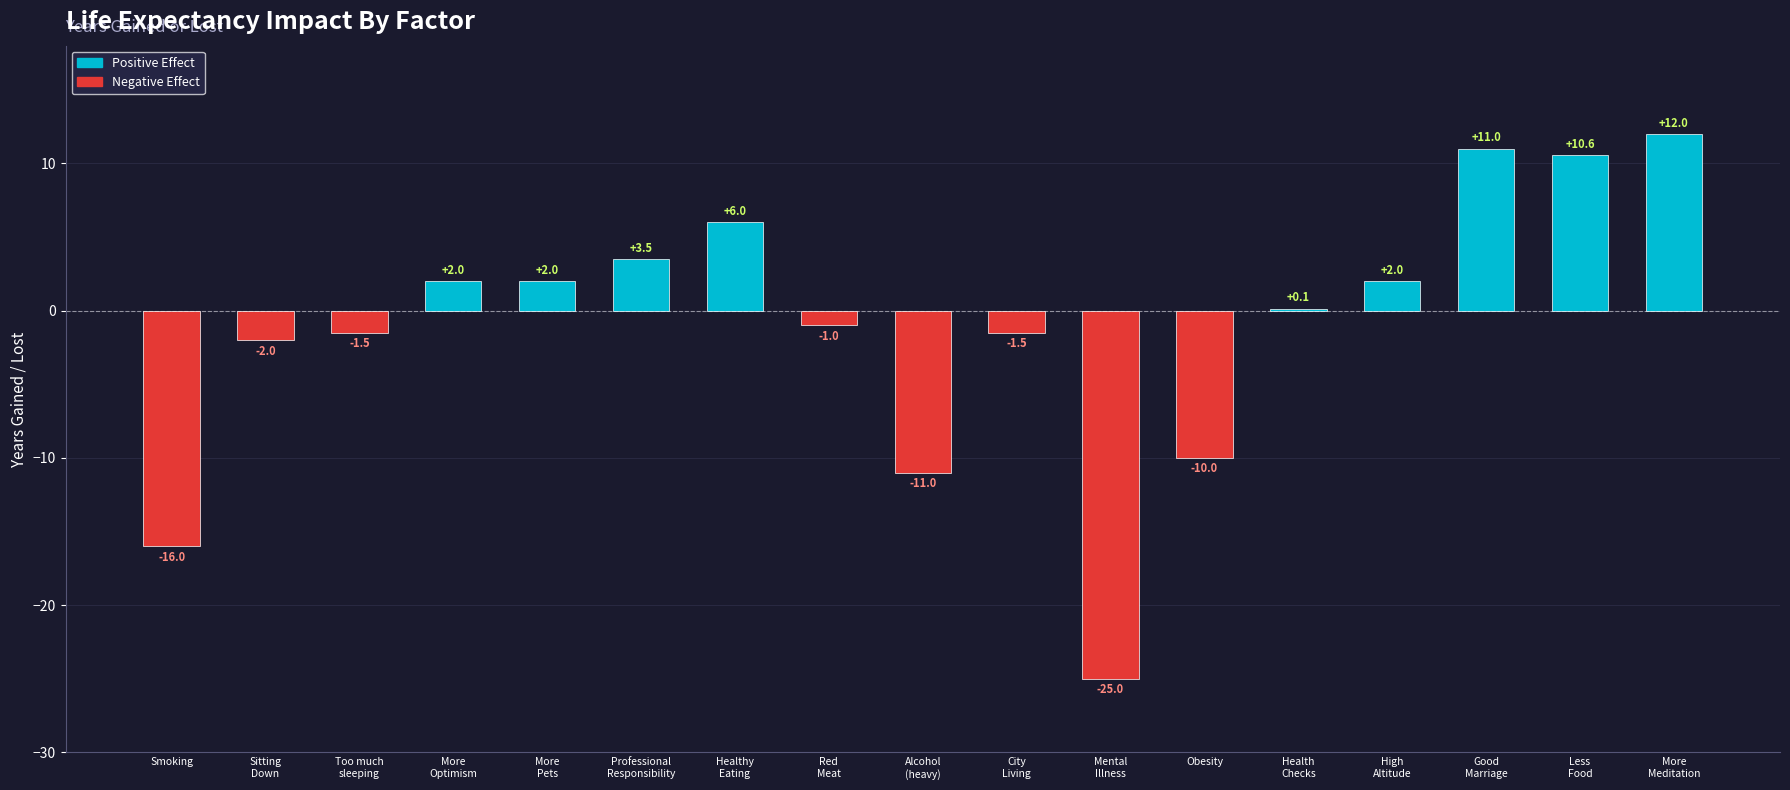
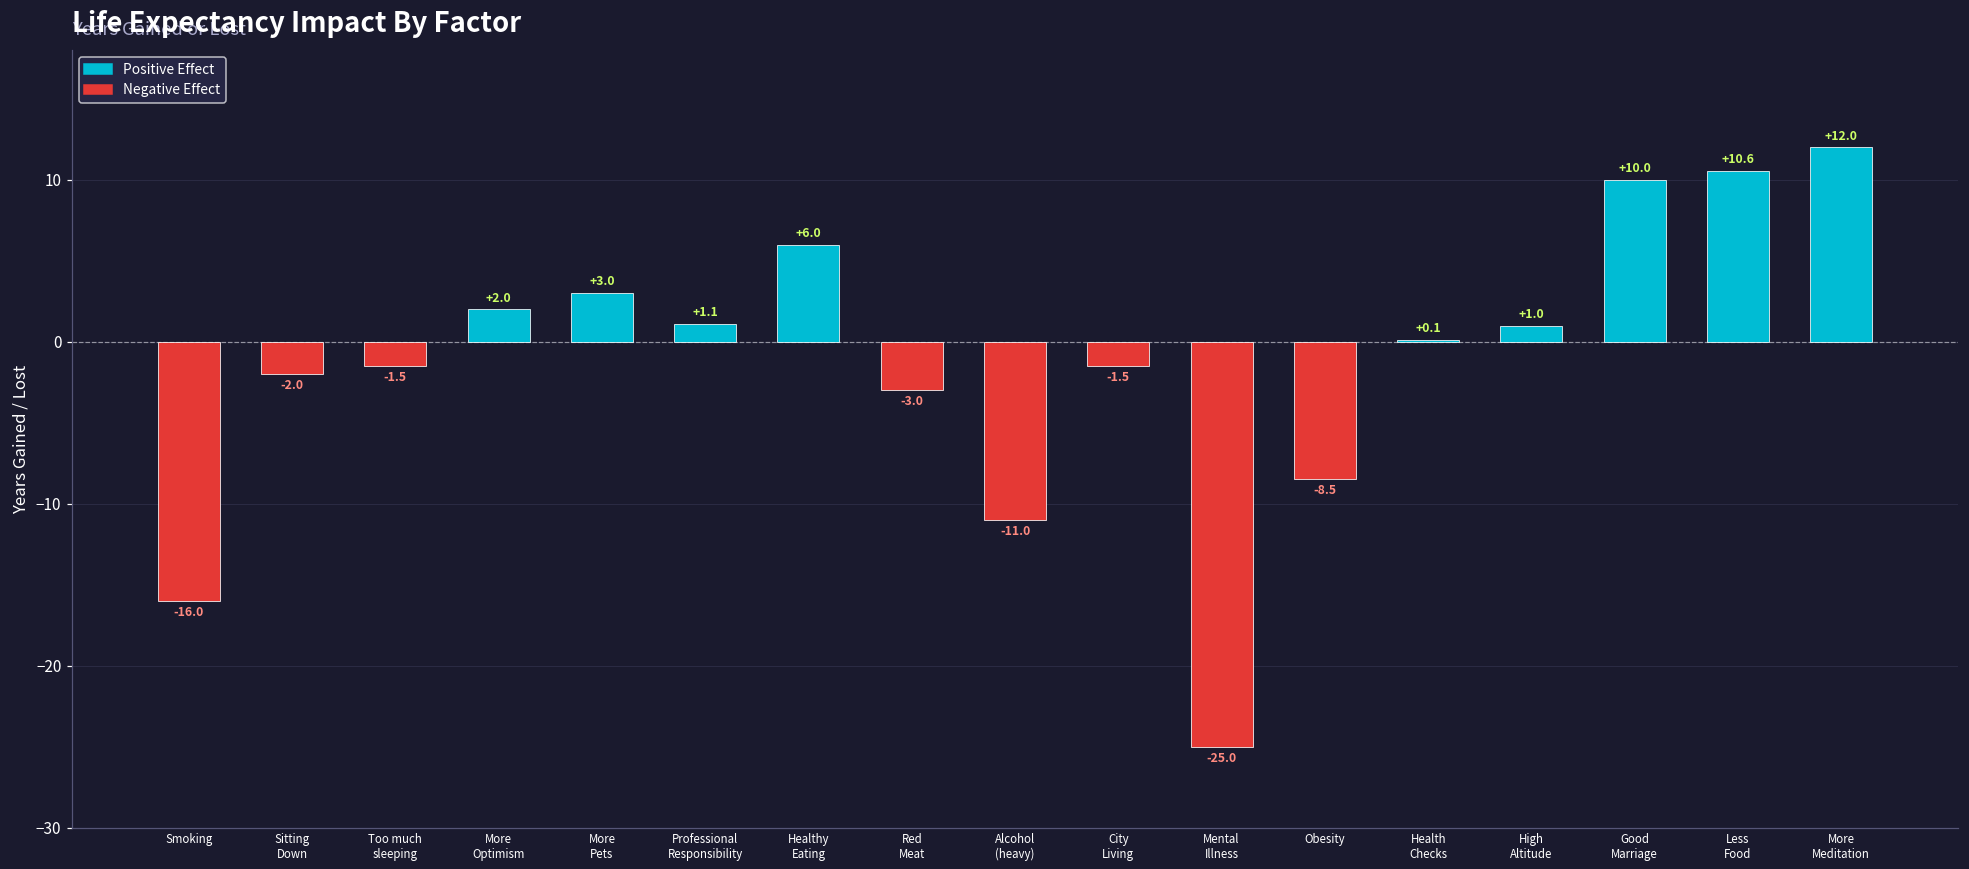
More Pets: +2.0 -> +3.0
Professional Responsibility: +3.5 -> +1.1
Red Meat: -1.0 -> -3.0
Obesity: -10.0 -> -8.5
High Altitude: +2.0 -> +1.0
Good Marriage: +11.0 -> +10.0
